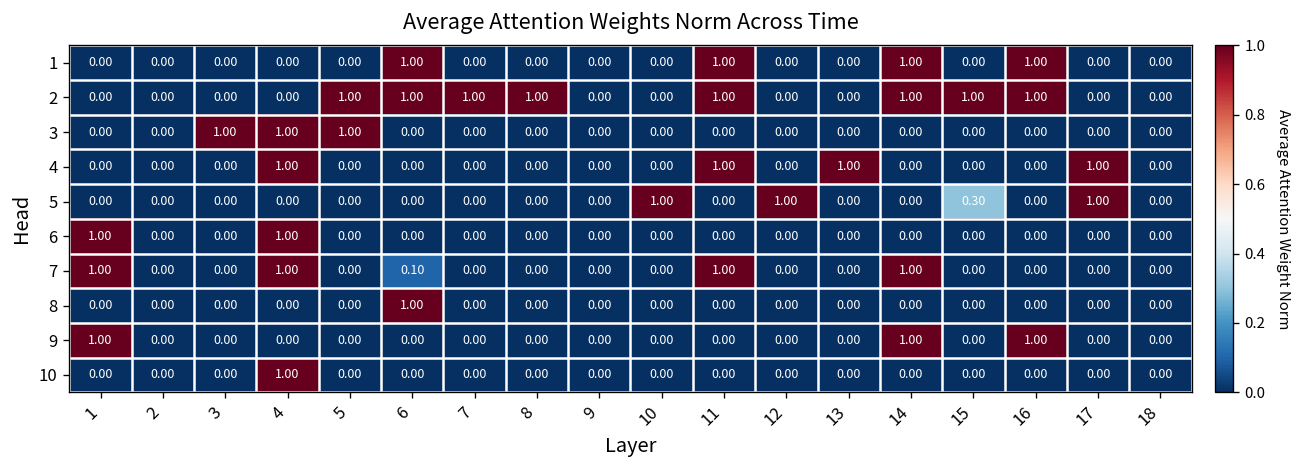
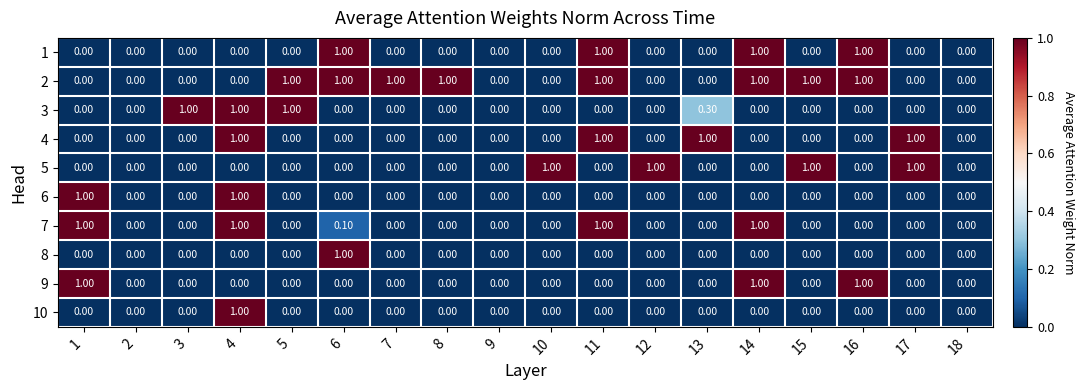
3, 13: 0.00 -> 0.30
5, 15: 0.30 -> 1.00
